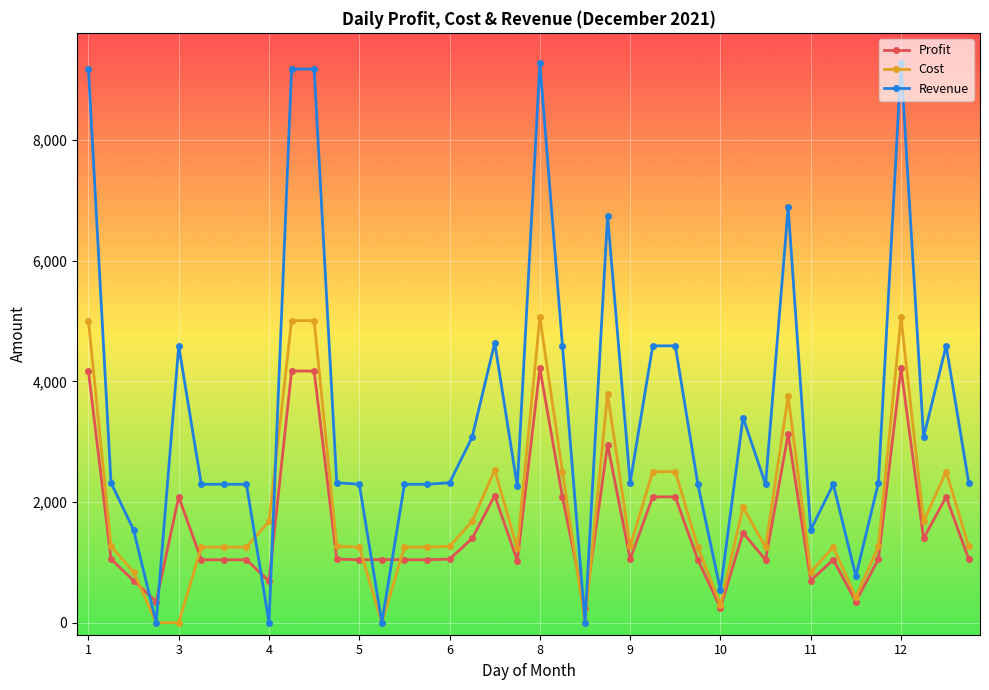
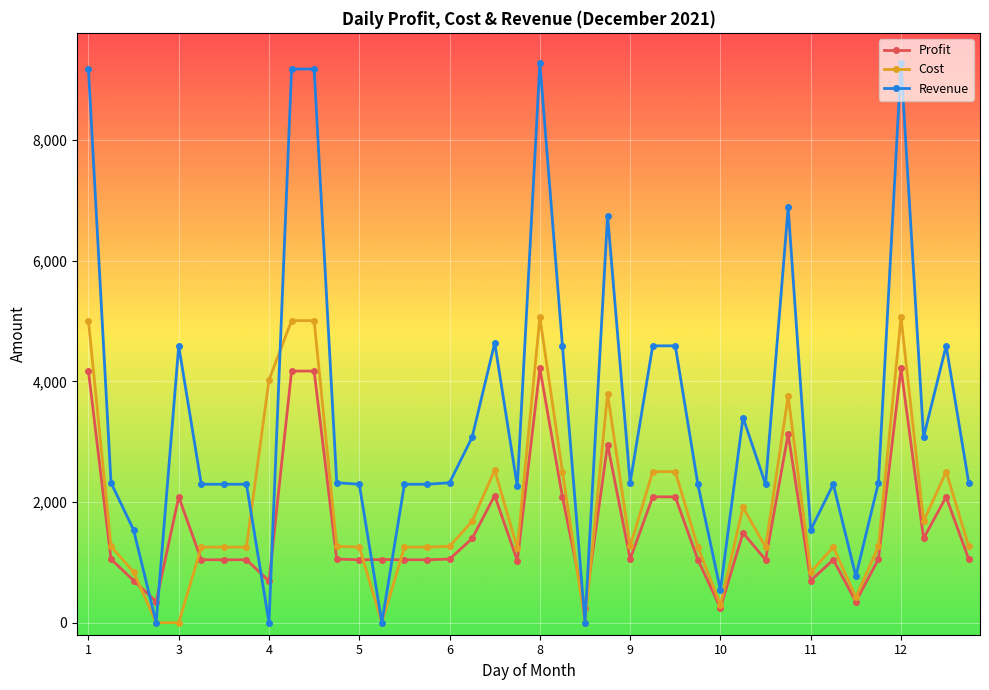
Cost, 4: 1,700 -> 4,000
